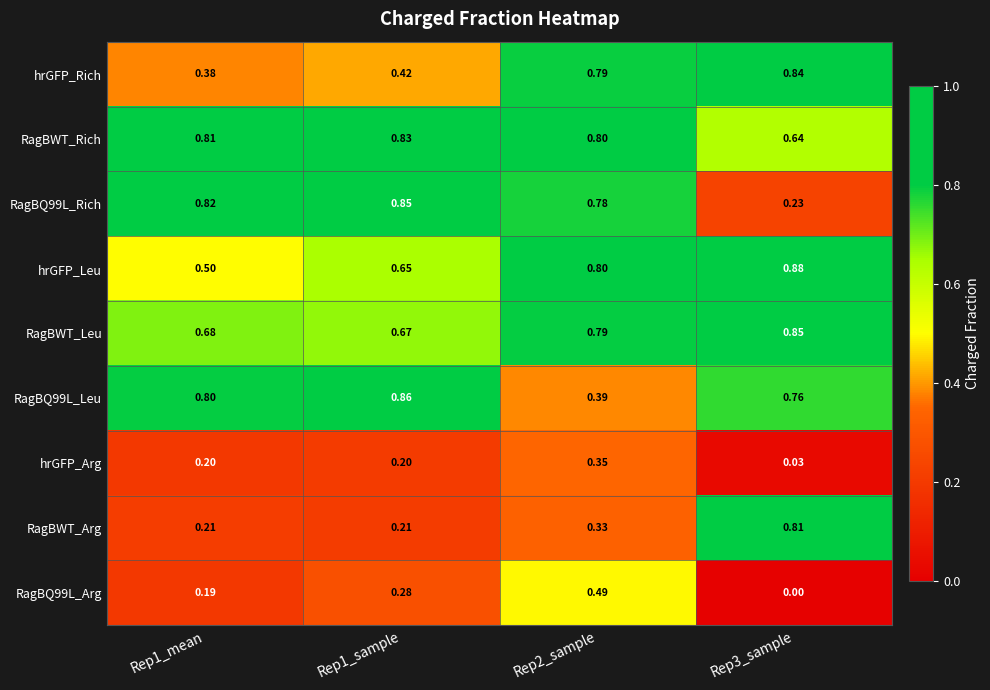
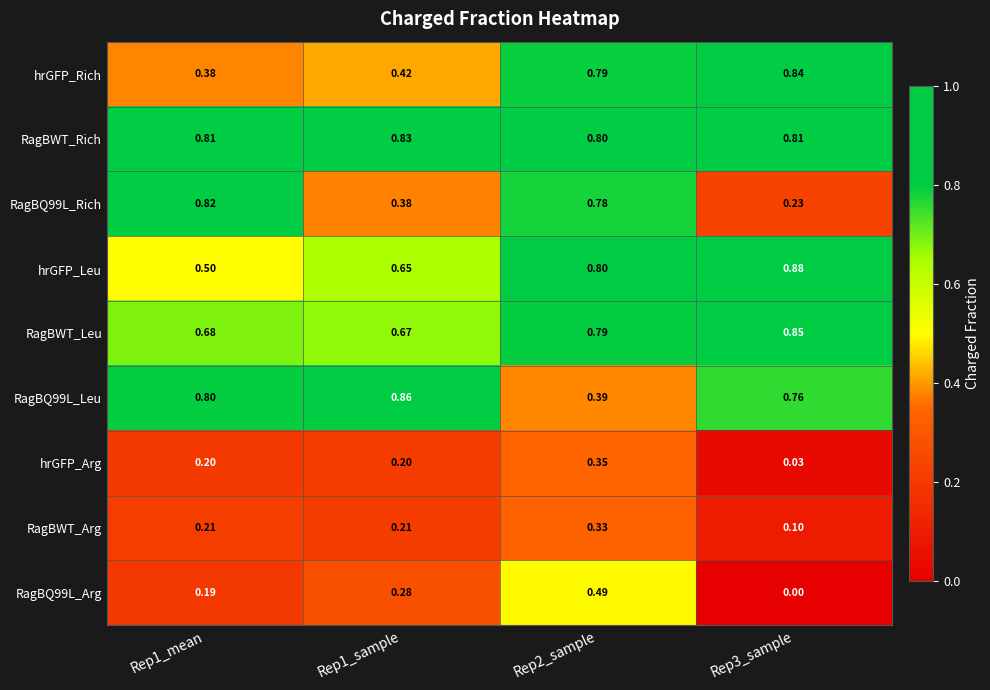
RagBWT_Rich, Rep3_sample: 0.64 -> 0.81
RagBQ99L_Rich, Rep1_sample: 0.85 -> 0.38
RagBWT_Arg, Rep3_sample: 0.81 -> 0.10
